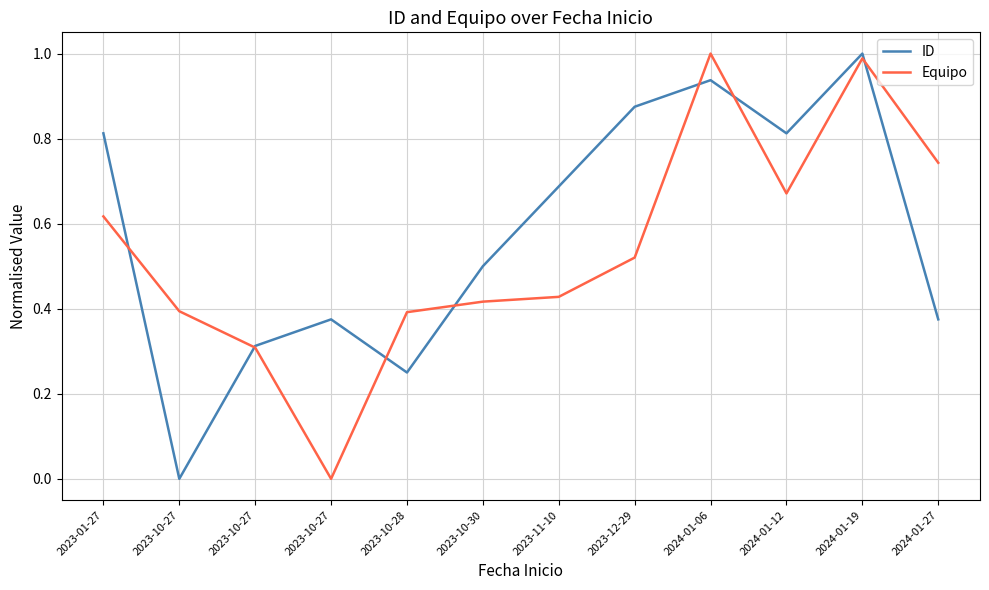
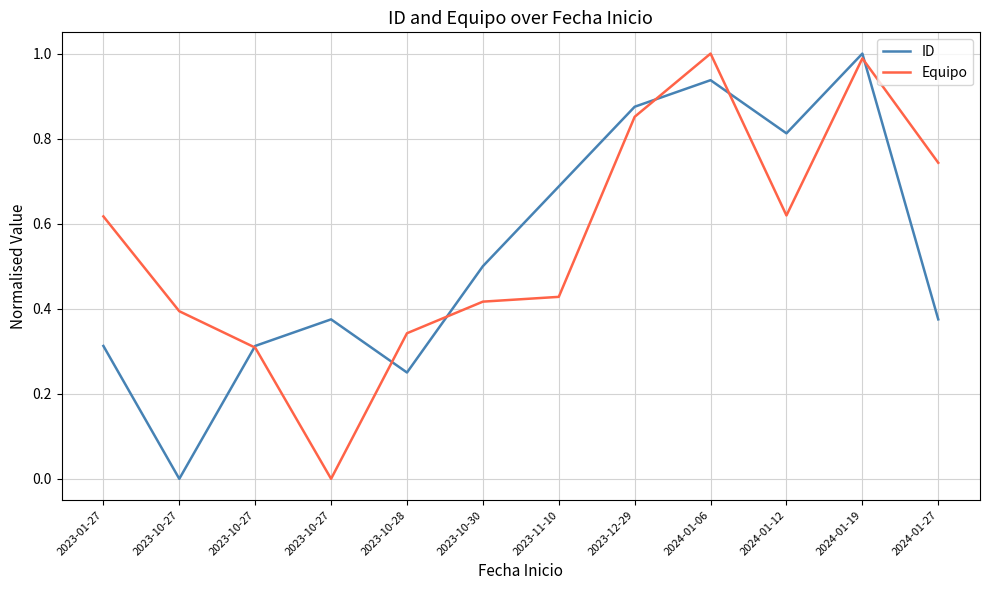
ID, 2023-01-27: 0.81 -> 0.31
Equipo, 2023-10-28: 0.39 -> 0.34
Equipo, 2023-12-29: 0.52 -> 0.85
Equipo, 2024-01-12: 0.67 -> 0.62
